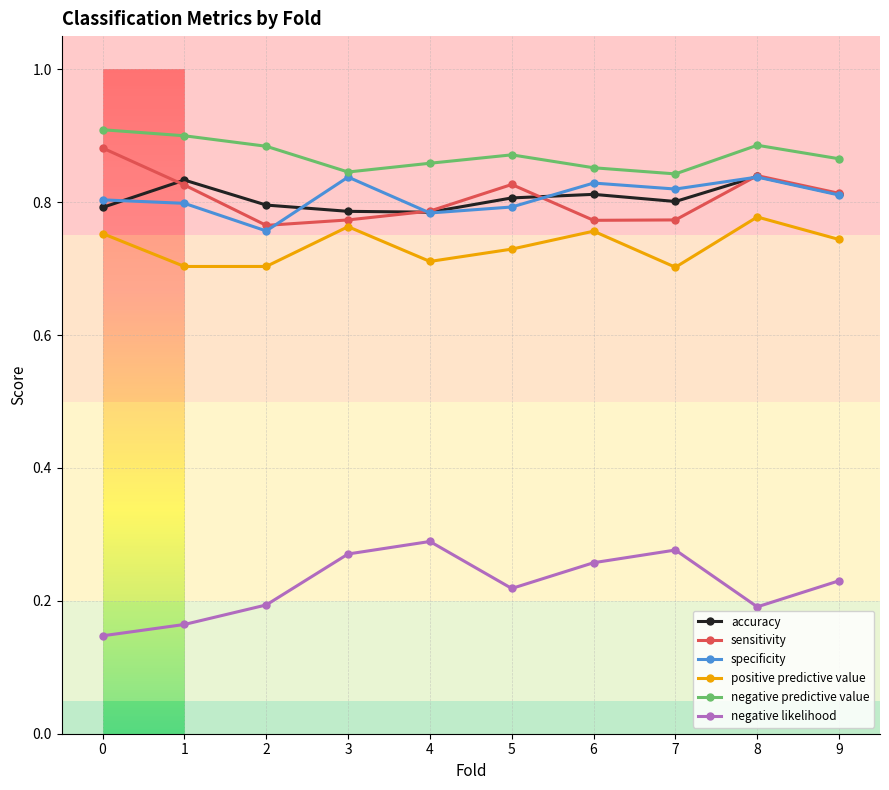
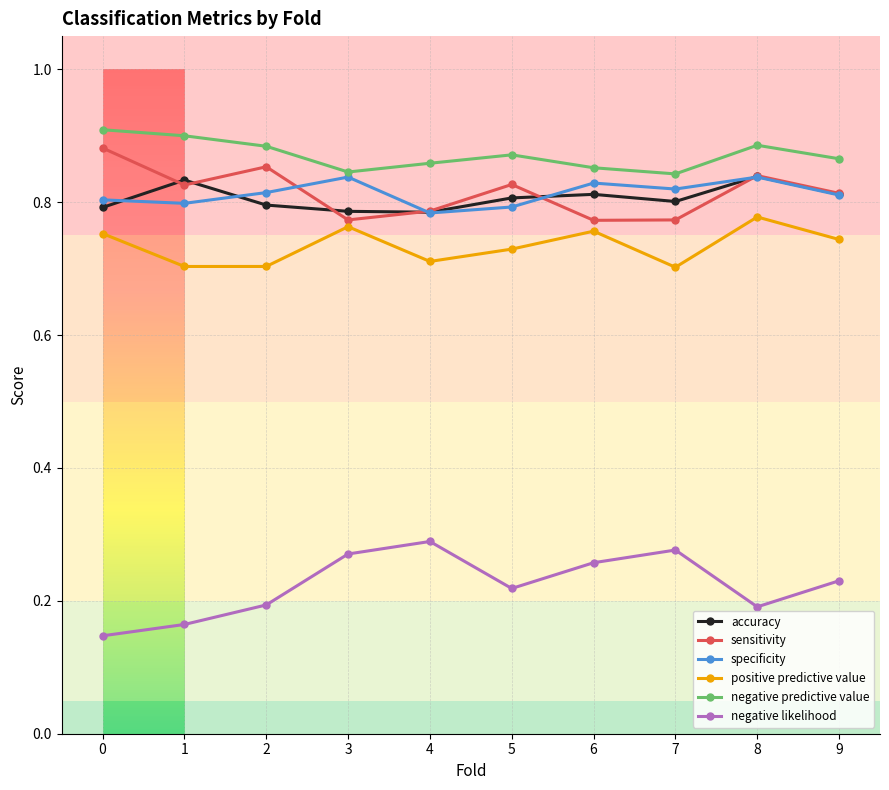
sensitivity, 2: 0.77 -> 0.85
specificity, 2: 0.76 -> 0.81
